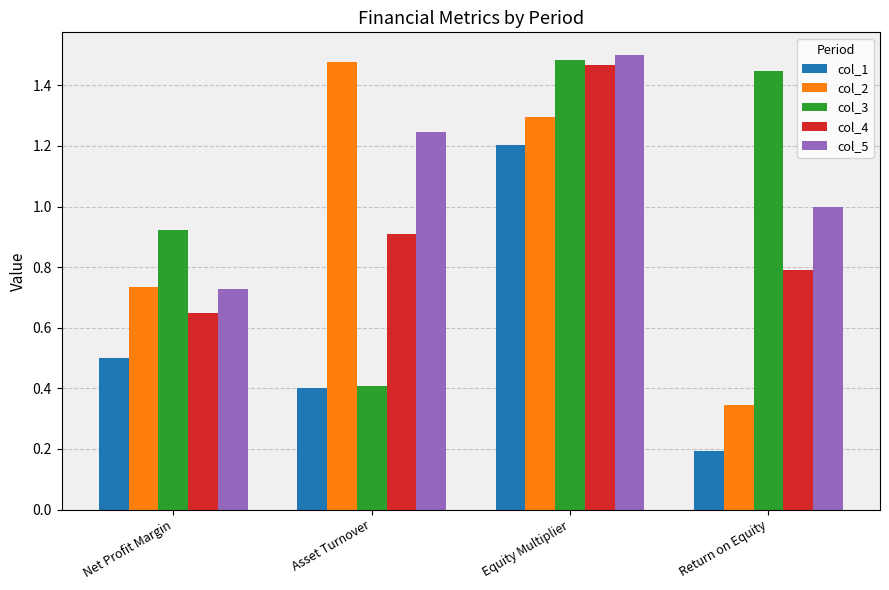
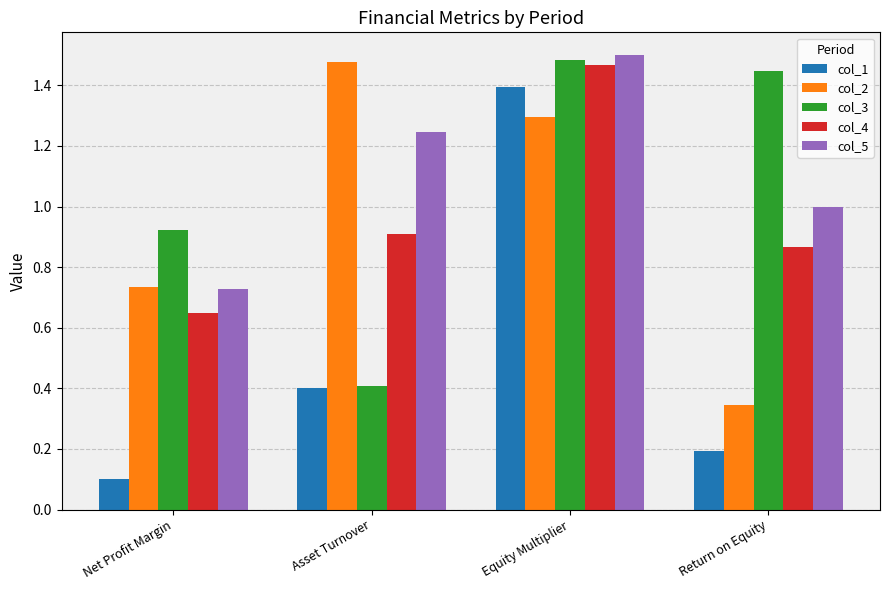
col_1, Net Profit Margin: 0.5 -> 0.1
col_1, Equity Multiplier: 1.20 -> 1.40
col_4, Return on Equity: 0.79 -> 0.87
